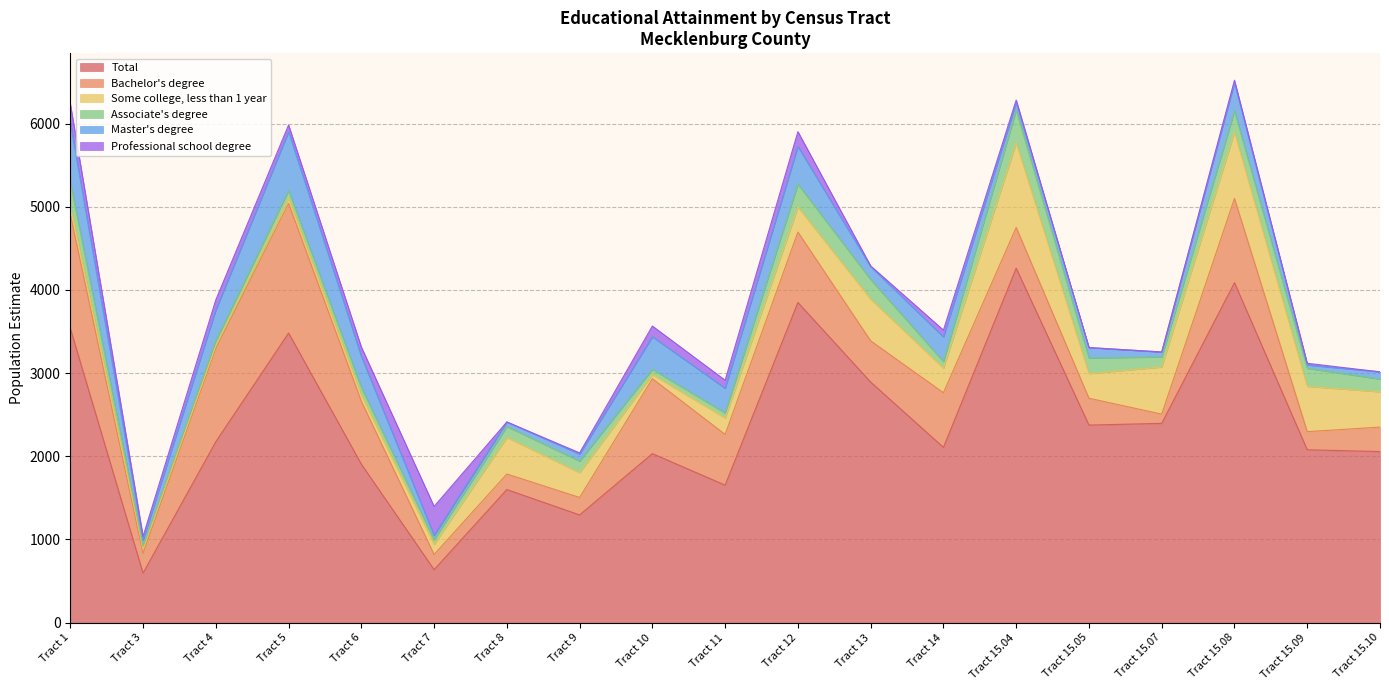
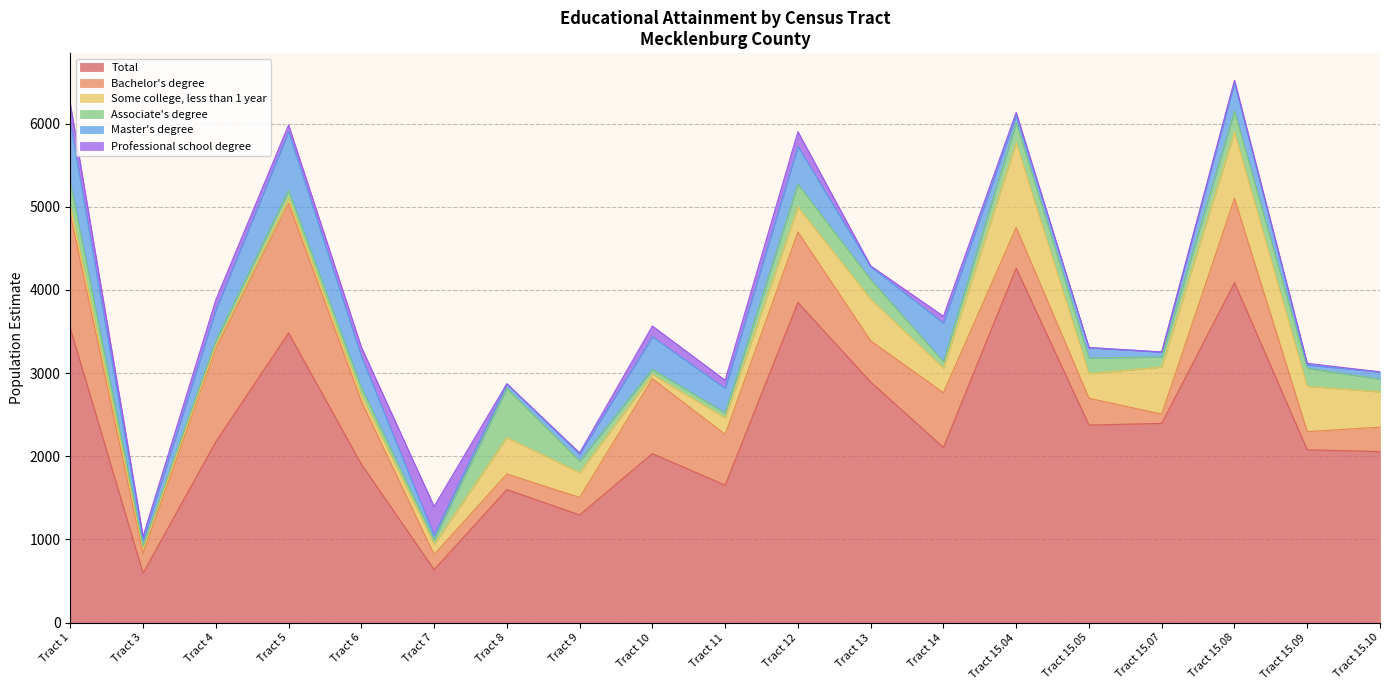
Associate's degree, Tract 8: 100 -> 600
Master's degree, Tract 14: 300 -> 500
Associate's degree, Tract 15.04: 400 -> 200
